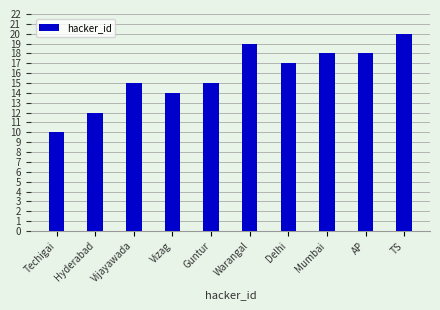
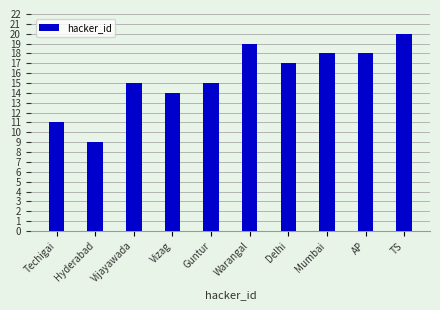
Techigai: 10 -> 11
Hyderabad: 12 -> 9
